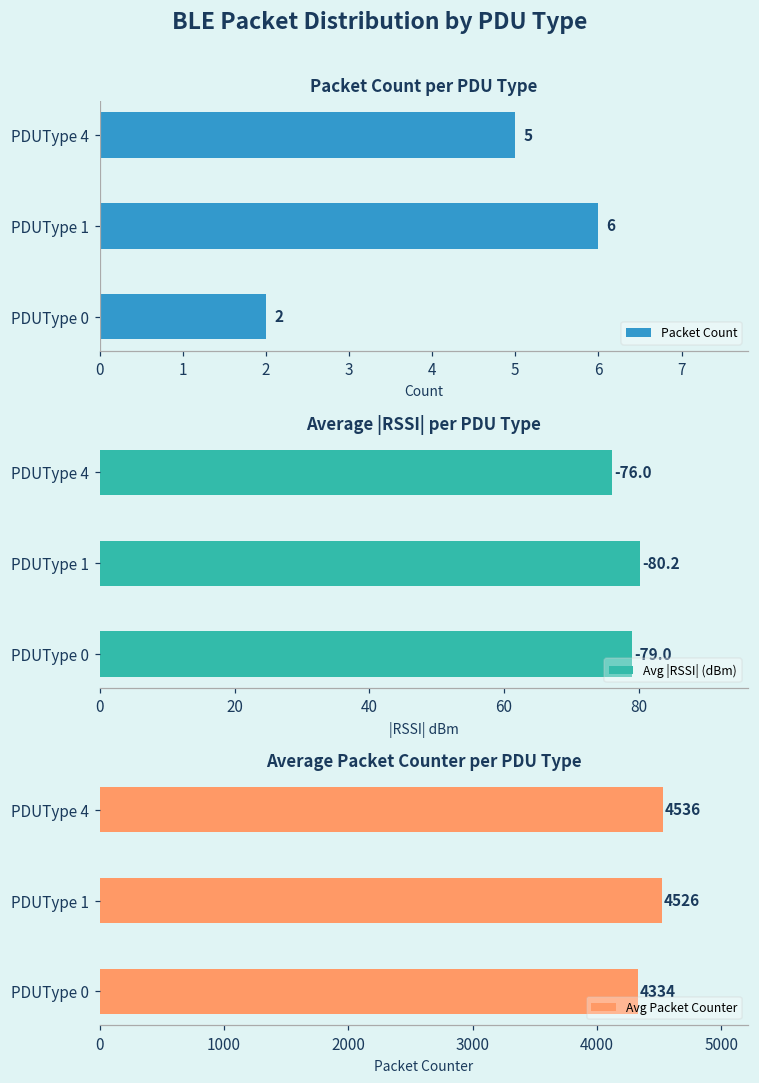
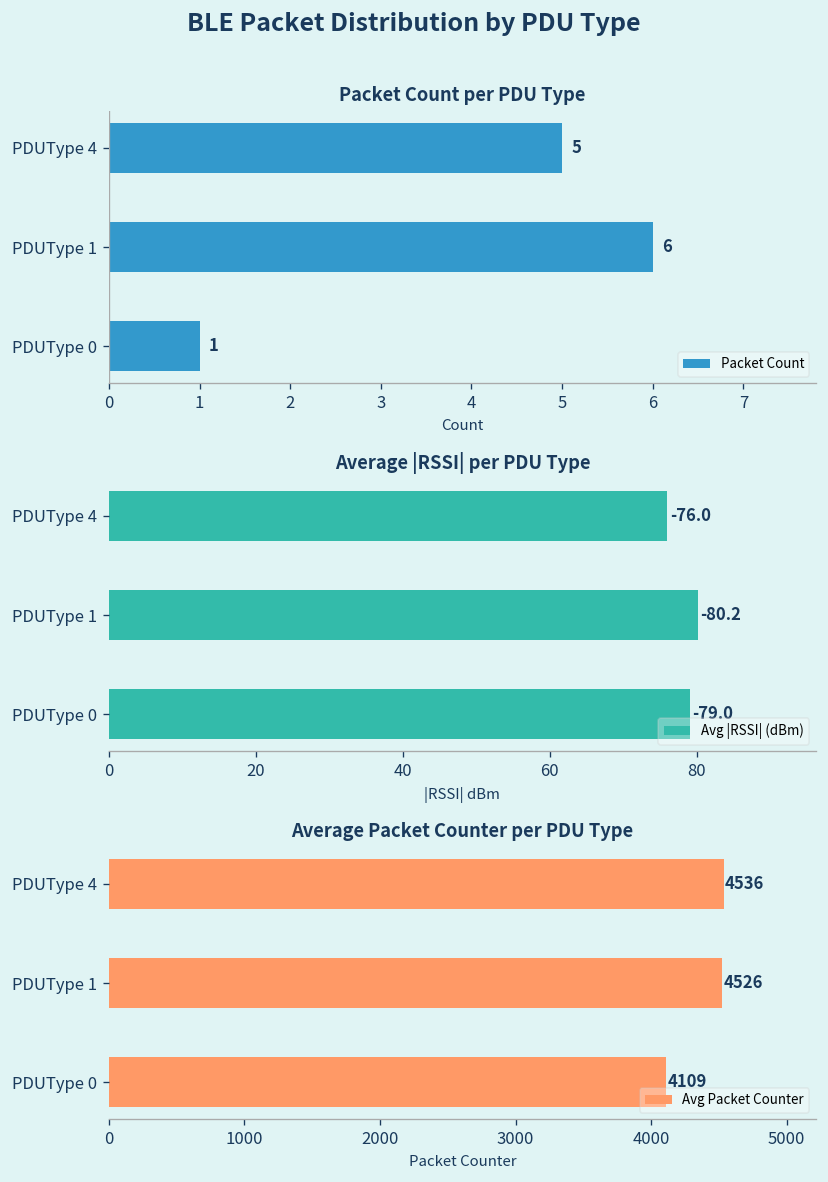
Packet Count per PDU Type, PDUType 0: 2 -> 1
Average Packet Counter per PDU Type, PDUType 0: 4334 -> 4109
